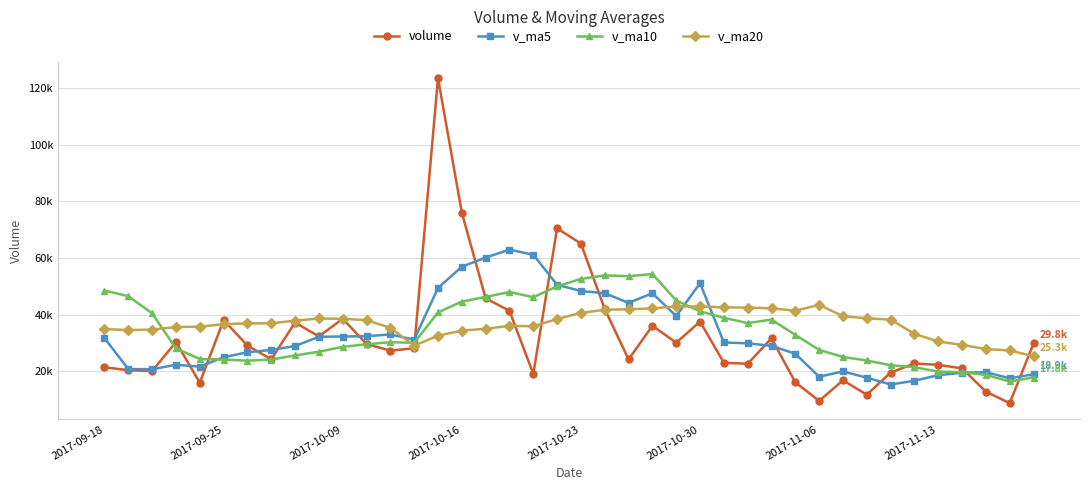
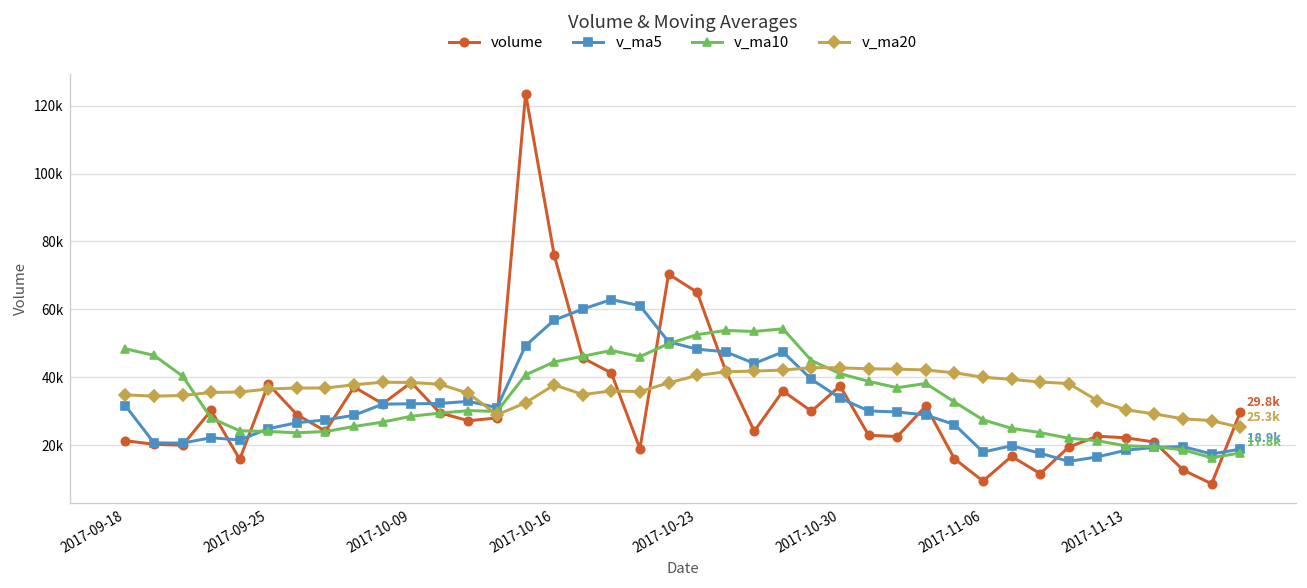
v_ma20, 2017-10-16: 34000 -> 38000
v_ma5, 2017-10-30: 51000 -> 34000
v_ma20, 2017-11-06: 43000 -> 40000
